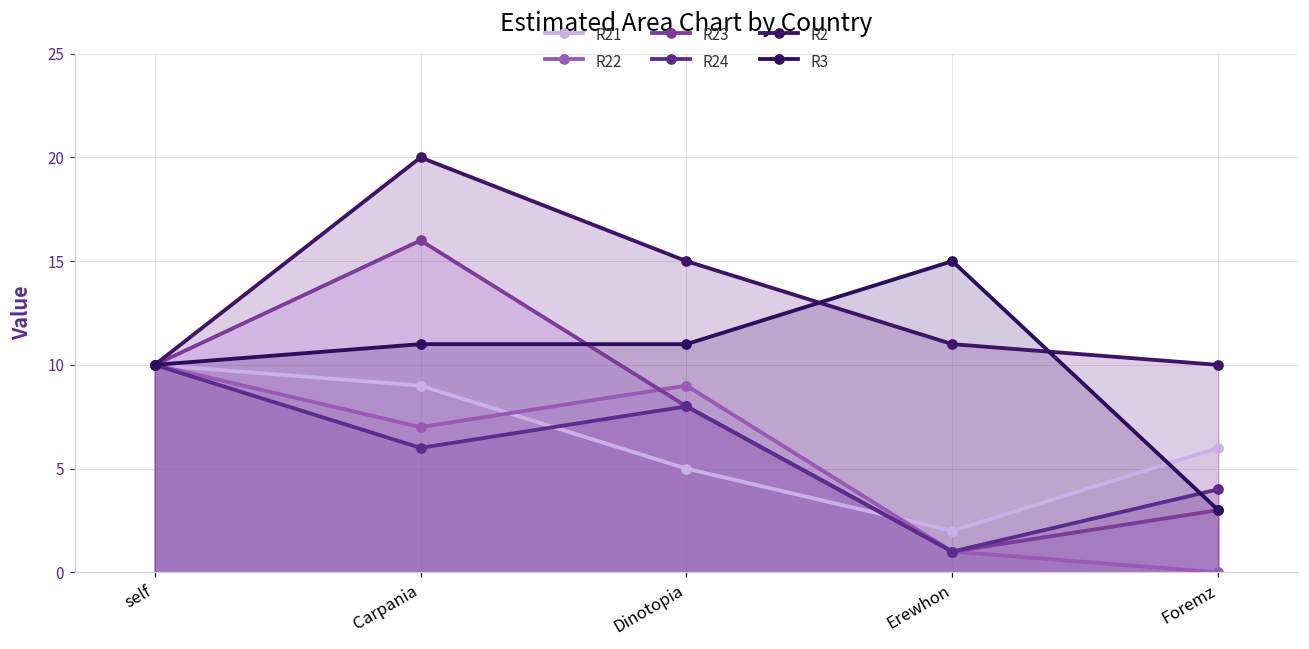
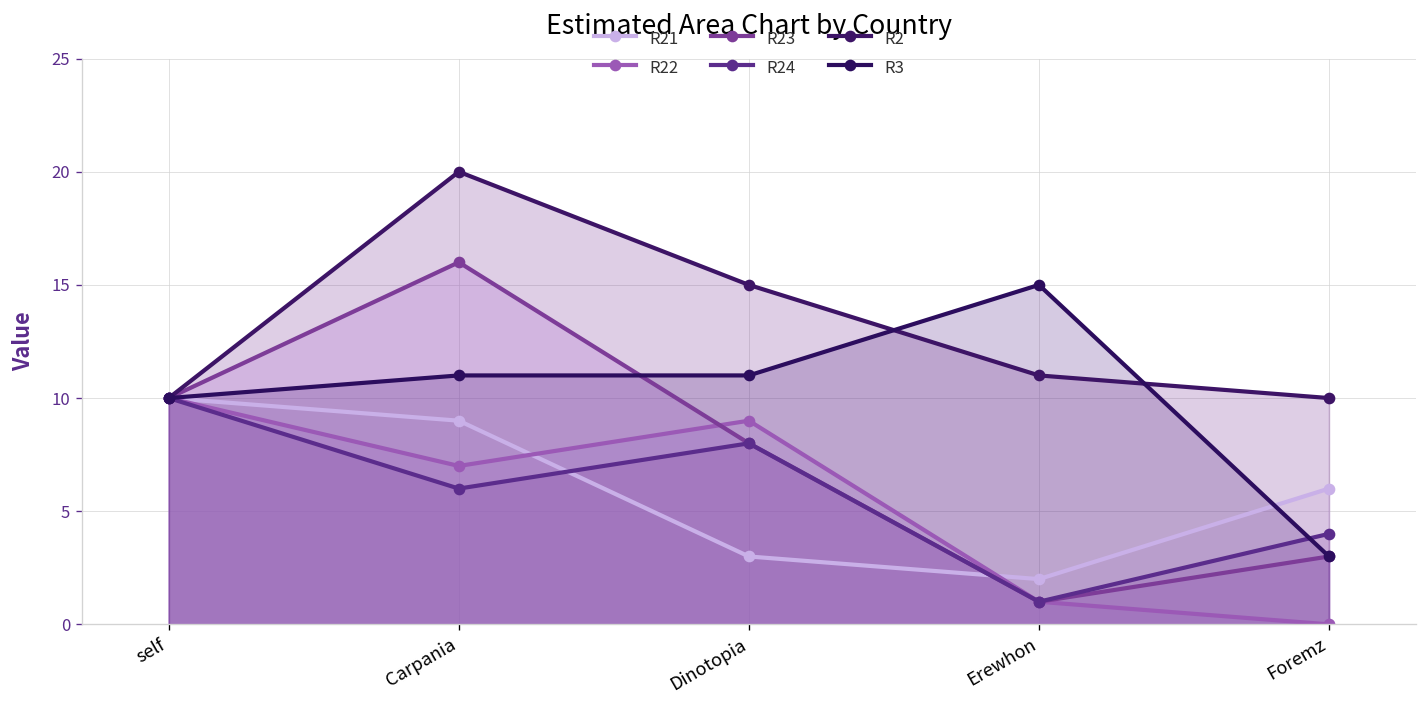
R21, Dinotopia: 5 -> 3
